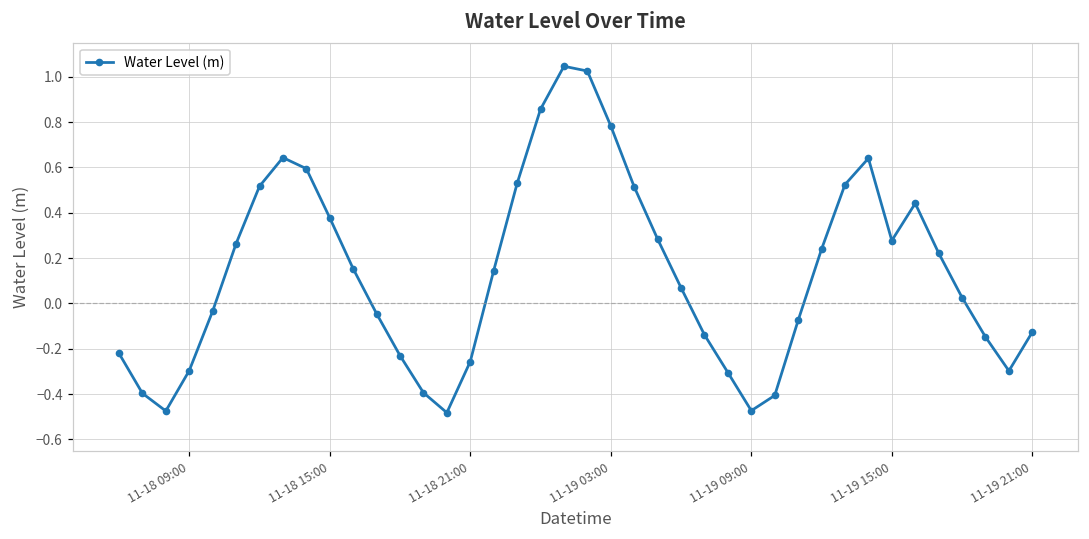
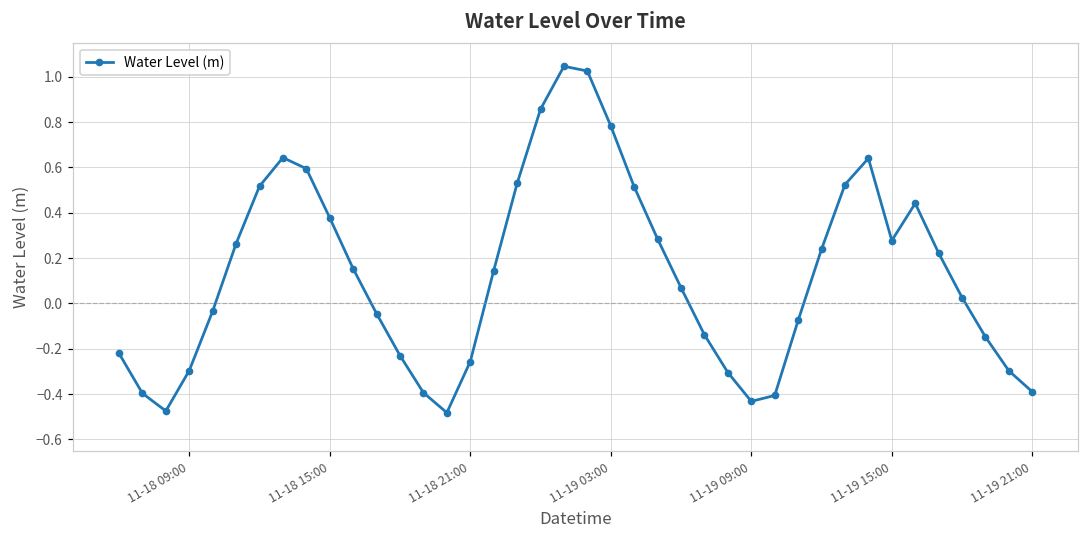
11-19 09:00: -0.47 -> -0.43
11-19 21:00: -0.13 -> -0.39
